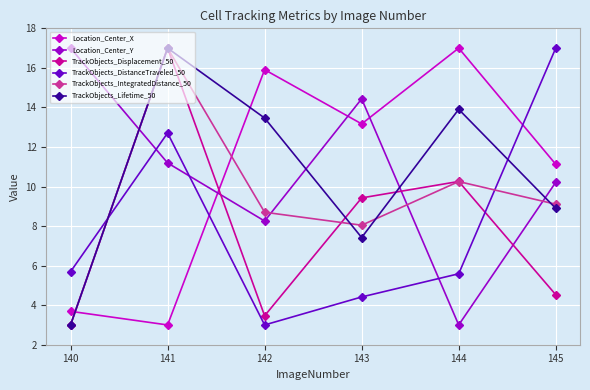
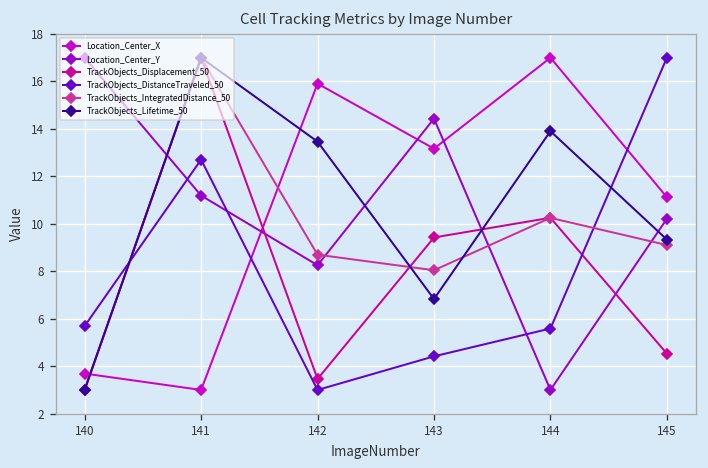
TrackObjects_Lifetime_50, 143: 7.4 -> 6.8
TrackObjects_Lifetime_50, 145: 8.9 -> 9.3
